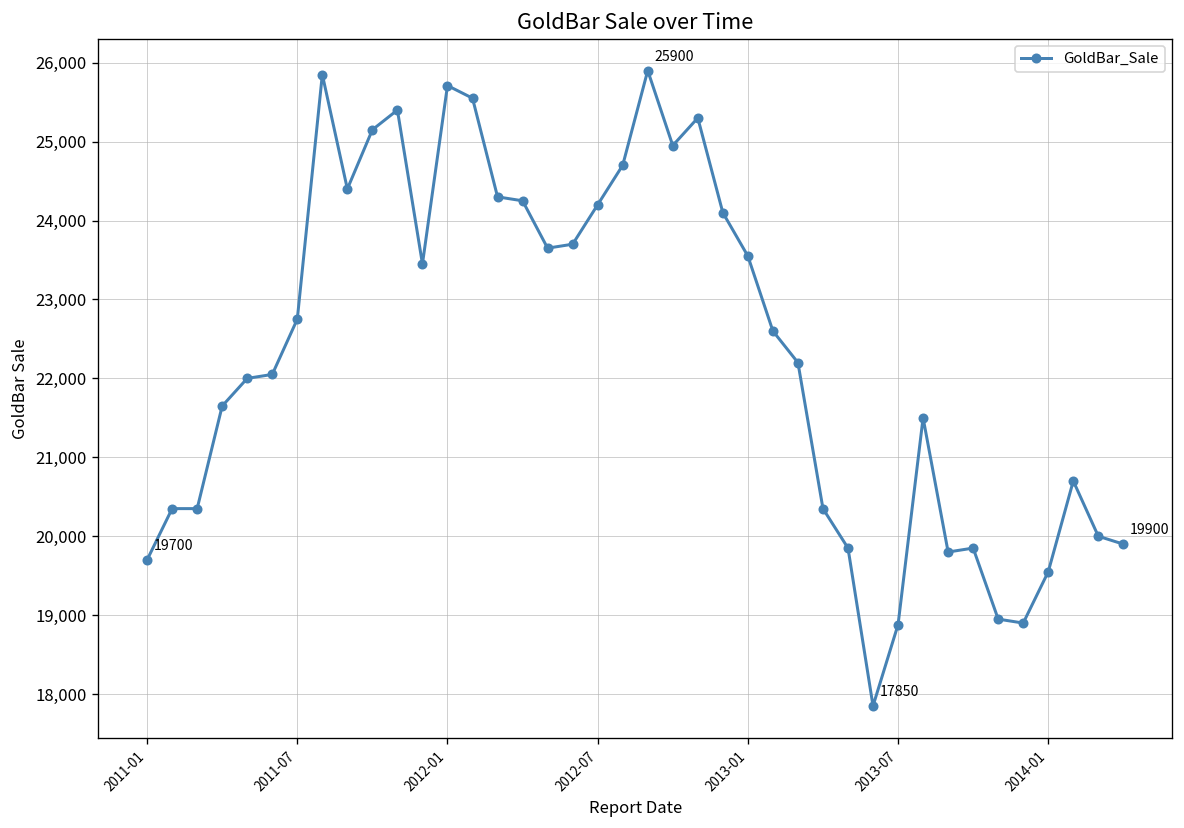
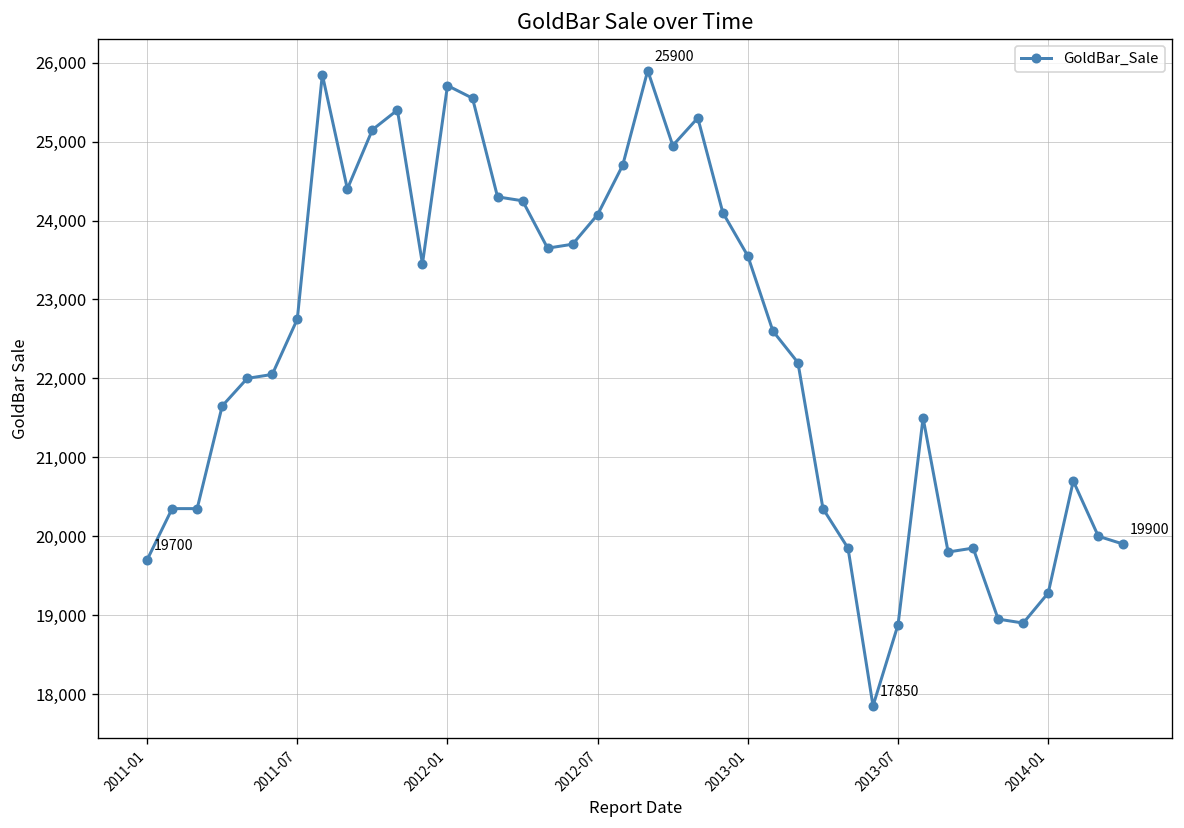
2012-07: 24,200 -> 24,100
2014-01: 19,600 -> 19,300
